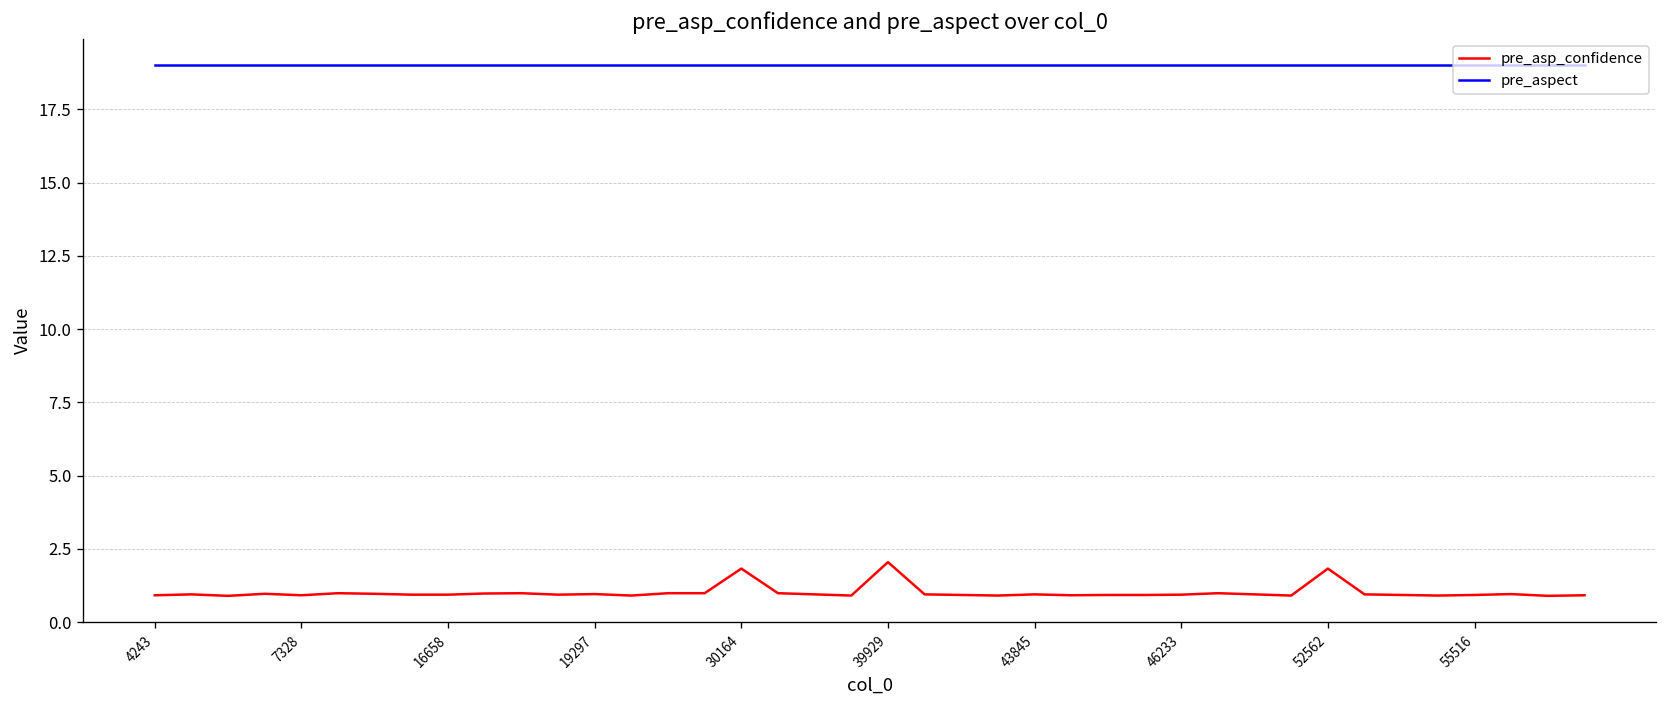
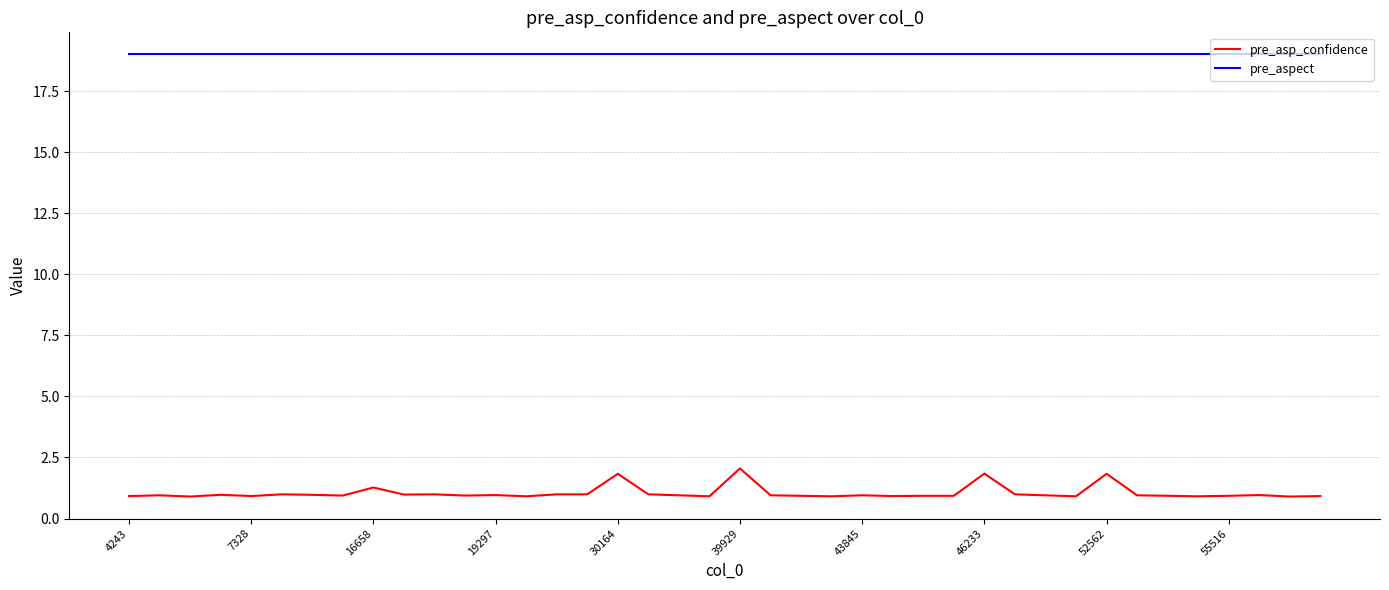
pre_asp_confidence, 16658: 0.9 -> 1.3
pre_asp_confidence, 46233: 0.9 -> 1.8
